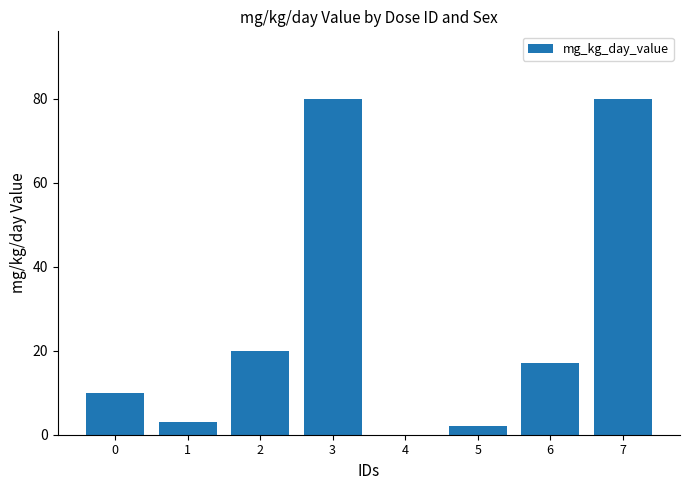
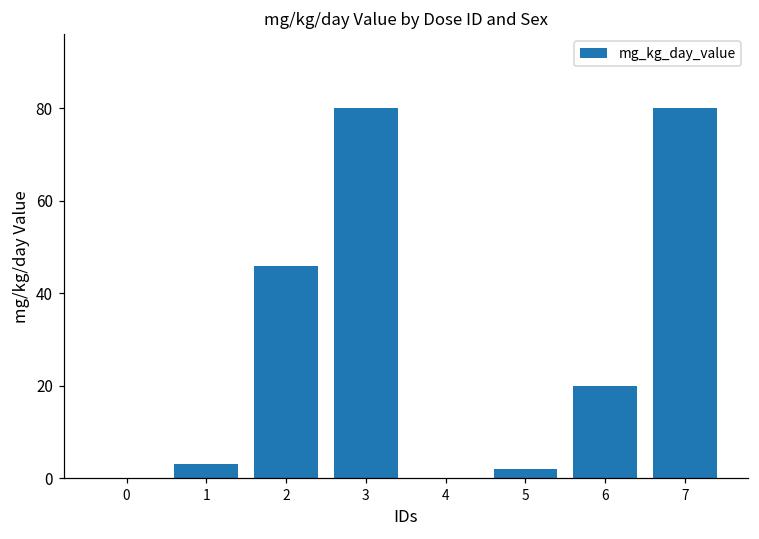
0: 10 -> 0
2: 20 -> 46
6: 17 -> 20
